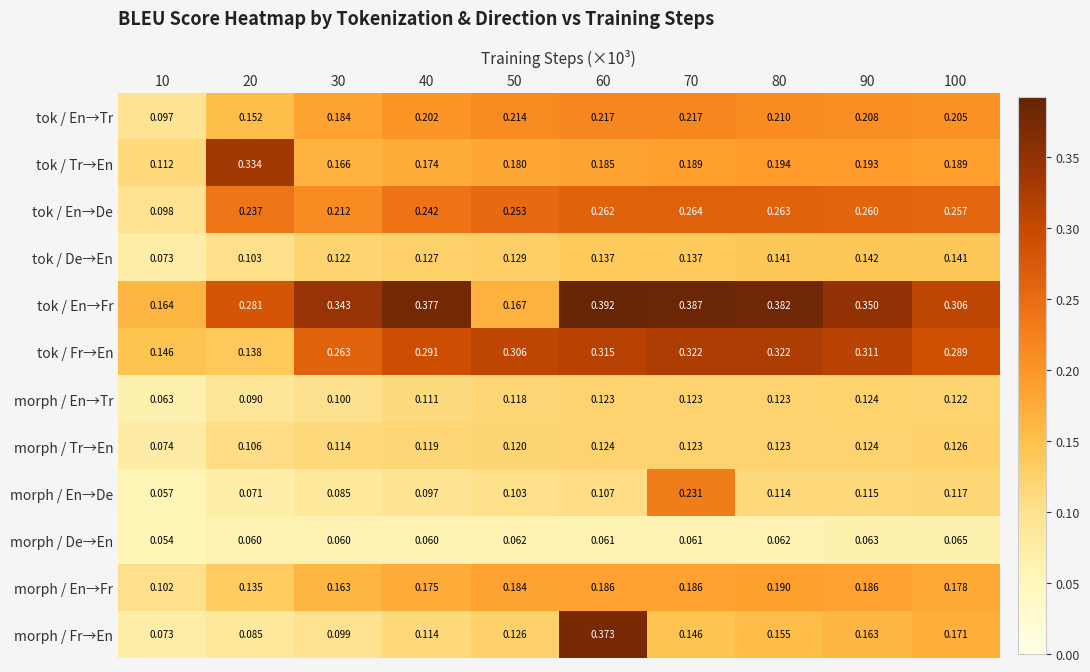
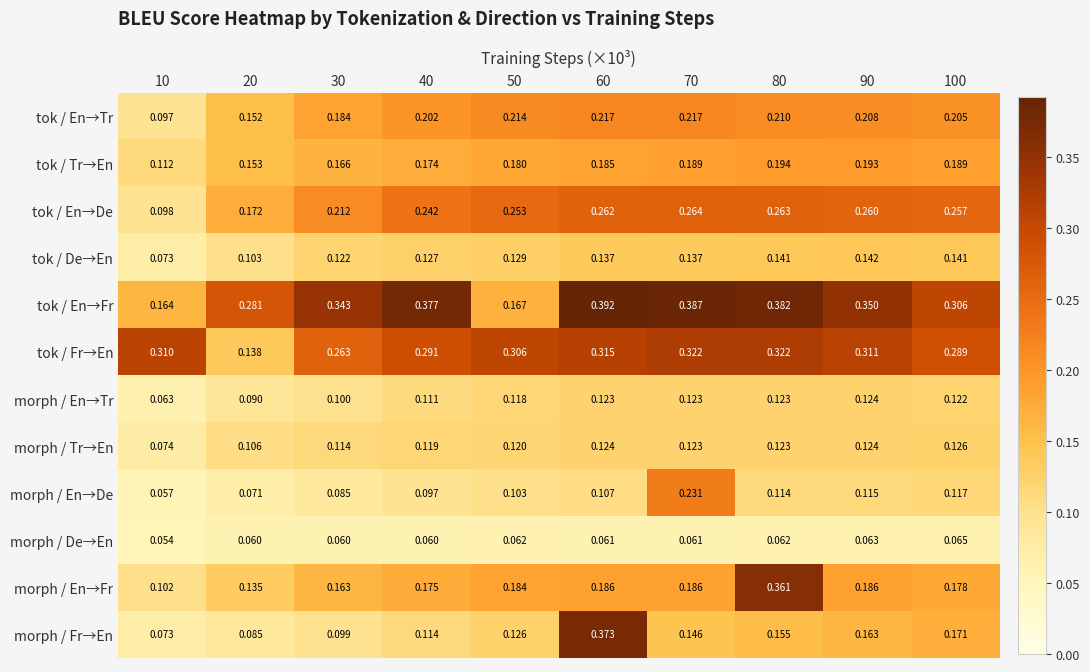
tok / Tr→En, 20: 0.334 -> 0.153
tok / En→De, 20: 0.237 -> 0.172
tok / Fr→En, 10: 0.146 -> 0.310
morph / En→Fr, 80: 0.190 -> 0.361
